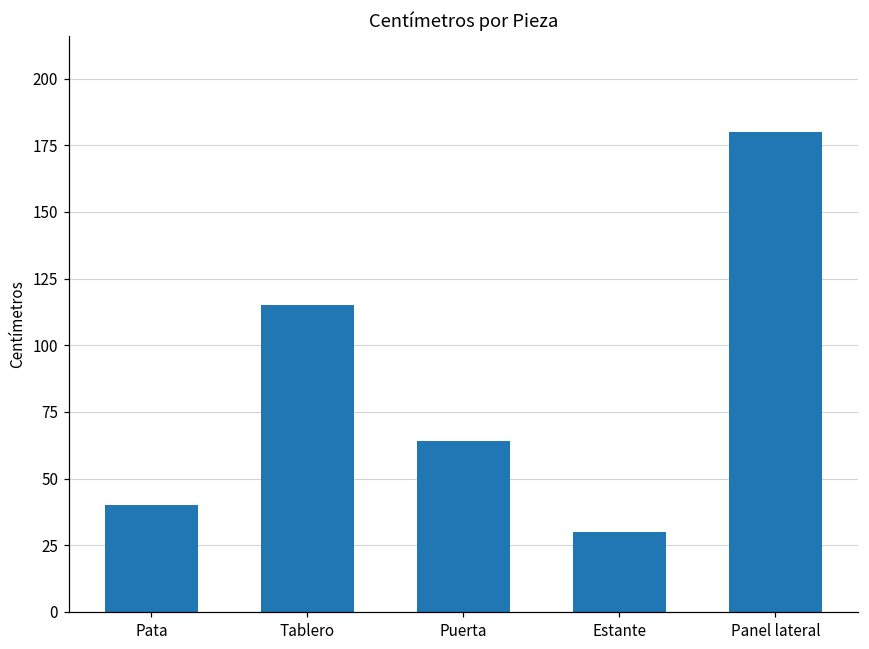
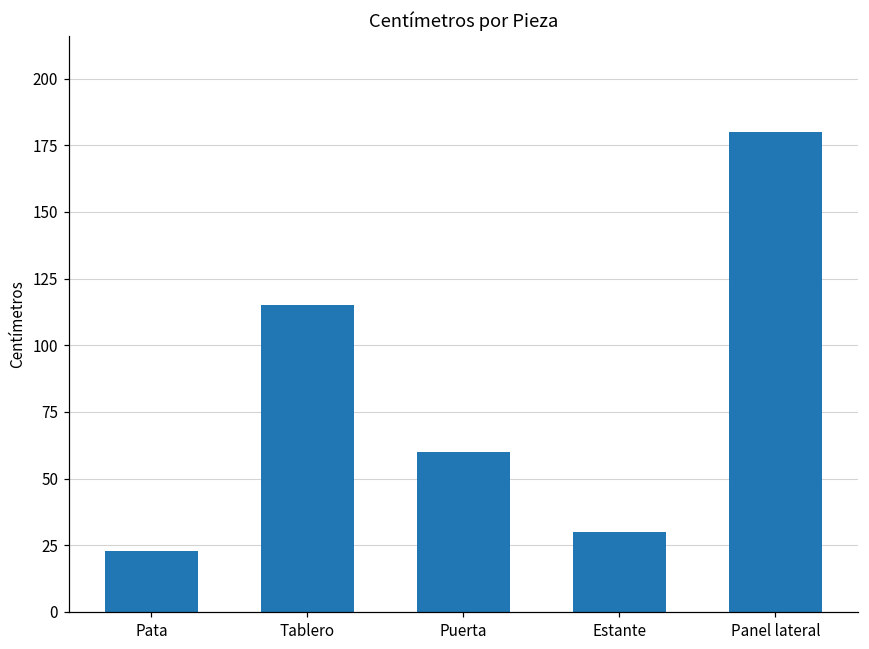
Pata: 40 -> 23
Puerta: 64 -> 60
